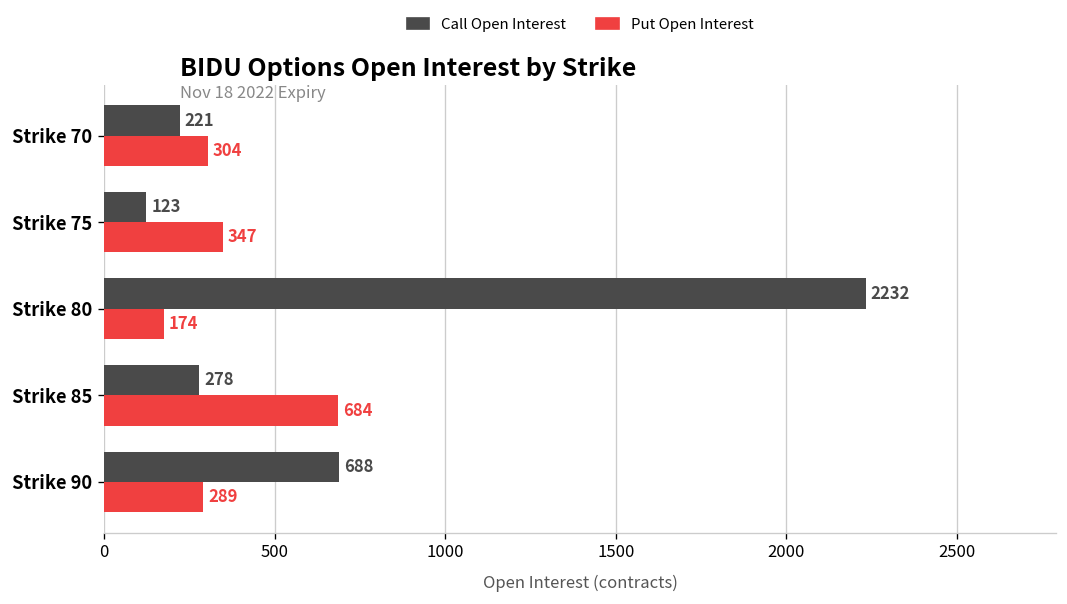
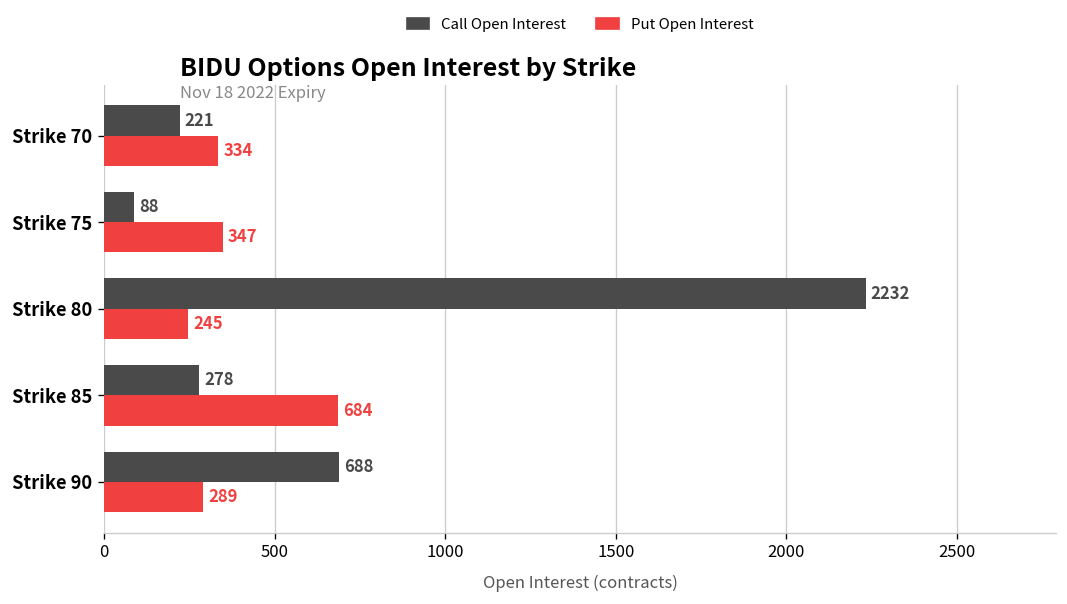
Put Open Interest, Strike 70: 304 -> 334
Call Open Interest, Strike 75: 123 -> 88
Put Open Interest, Strike 80: 174 -> 245
